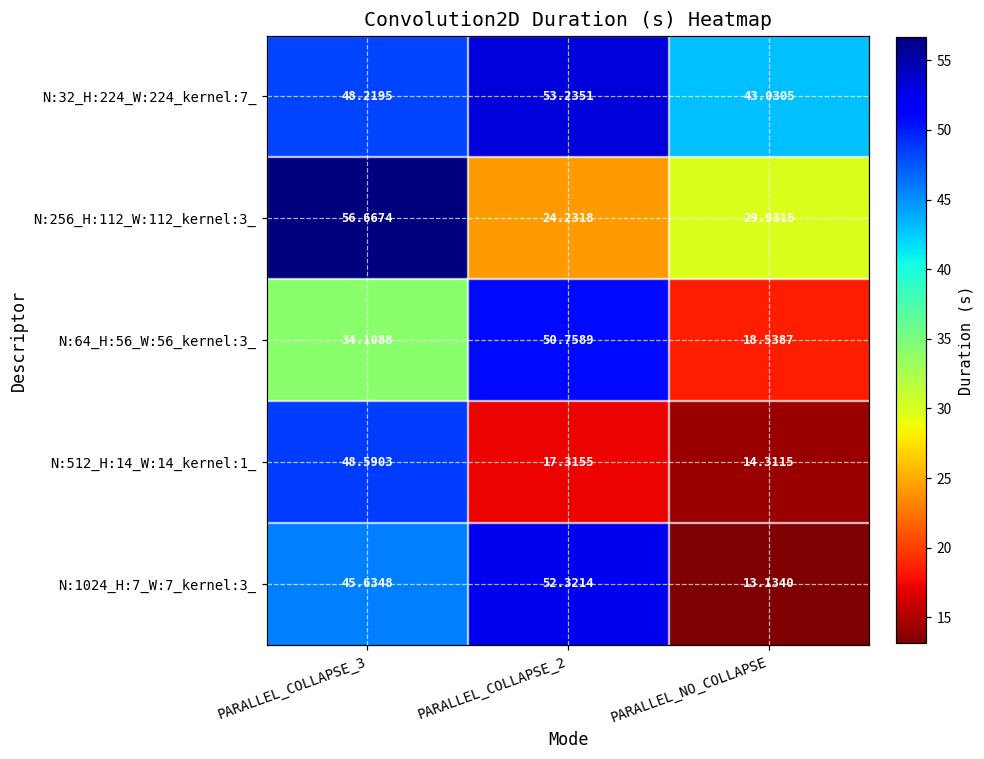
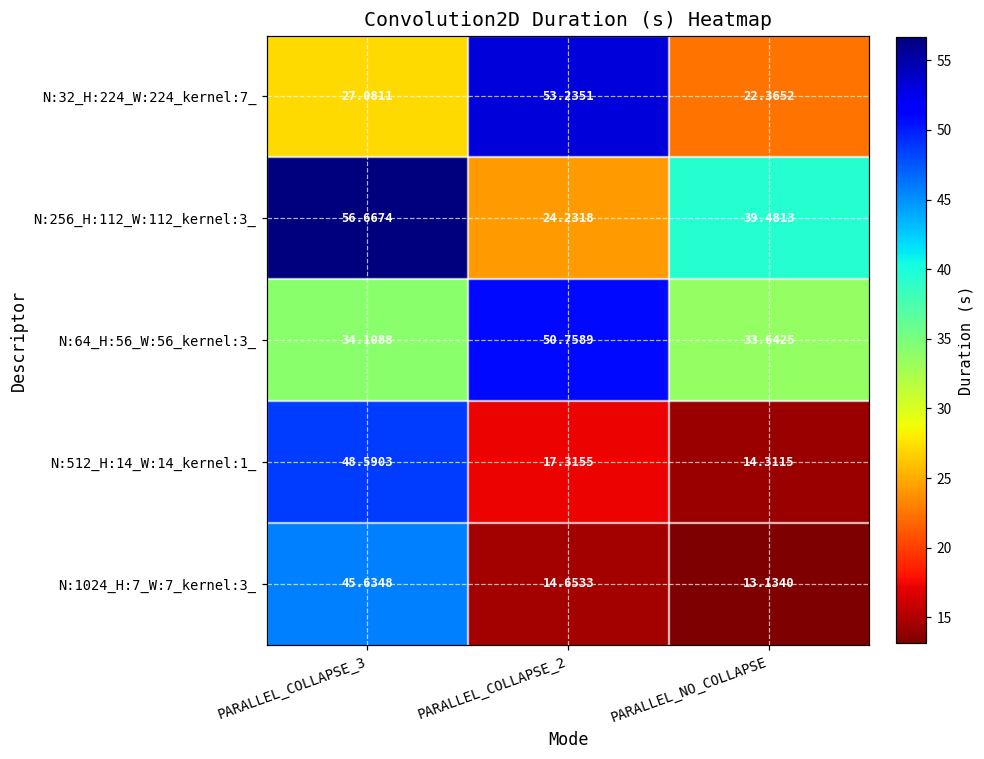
N:32_H:224_W:224_kernel:7_, PARALLEL_COLLAPSE_3: 48.2195 -> 27.0811
N:32_H:224_W:224_kernel:7_, PARALLEL_NO_COLLAPSE: 43.0305 -> 22.3652
N:256_H:112_W:112_kernel:3_, PARALLEL_NO_COLLAPSE: 29.9315 -> 39.4813
N:64_H:56_W:56_kernel:3_, PARALLEL_NO_COLLAPSE: 18.5387 -> 33.6425
N:1024_H:7_W:7_kernel:3_, PARALLEL_COLLAPSE_2: 52.3214 -> 14.6533
